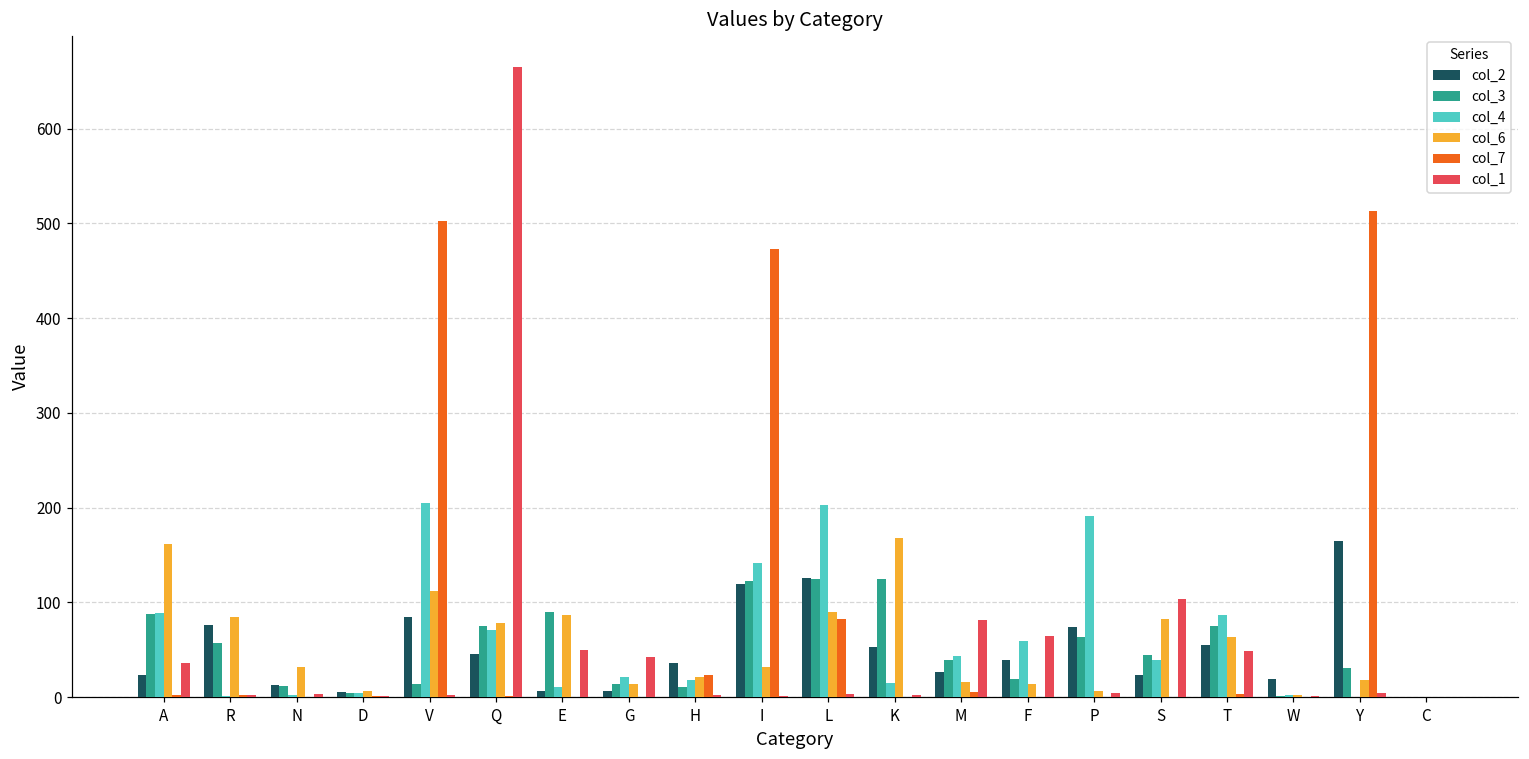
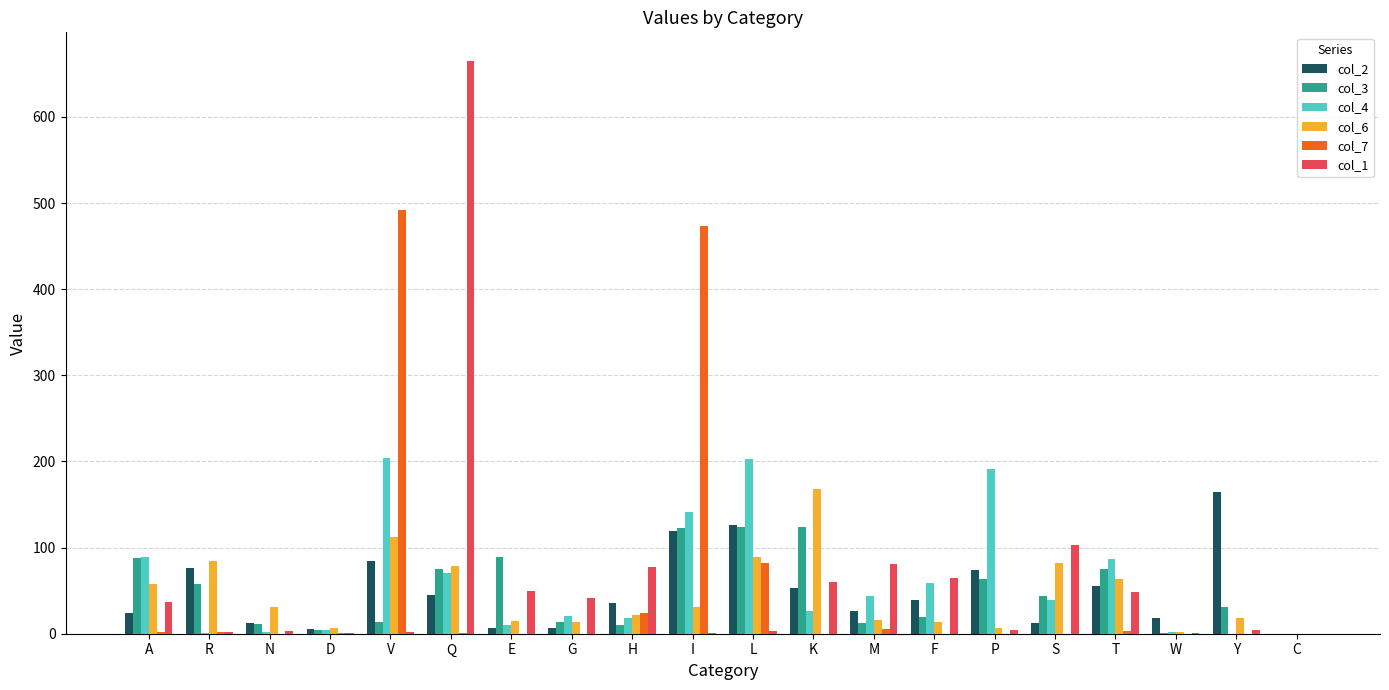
col_6, A: 160 -> 60
col_7, V: 500 -> 490
col_6, E: 90 -> 10
col_1, H: 0 -> 80
col_4, K: 10 -> 30
col_1, K: 0 -> 60
col_3, M: 40 -> 10
col_2, S: 20 -> 10
col_7, Y: 510 -> 0
